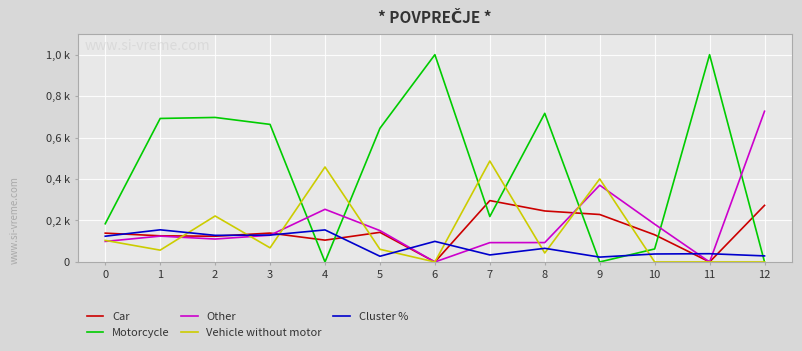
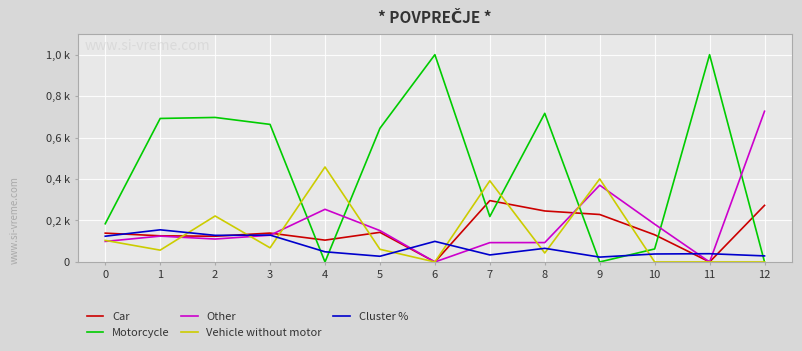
Cluster %, 4: 1500 -> 500
Vehicle without motor, 7: 4900 -> 3900
